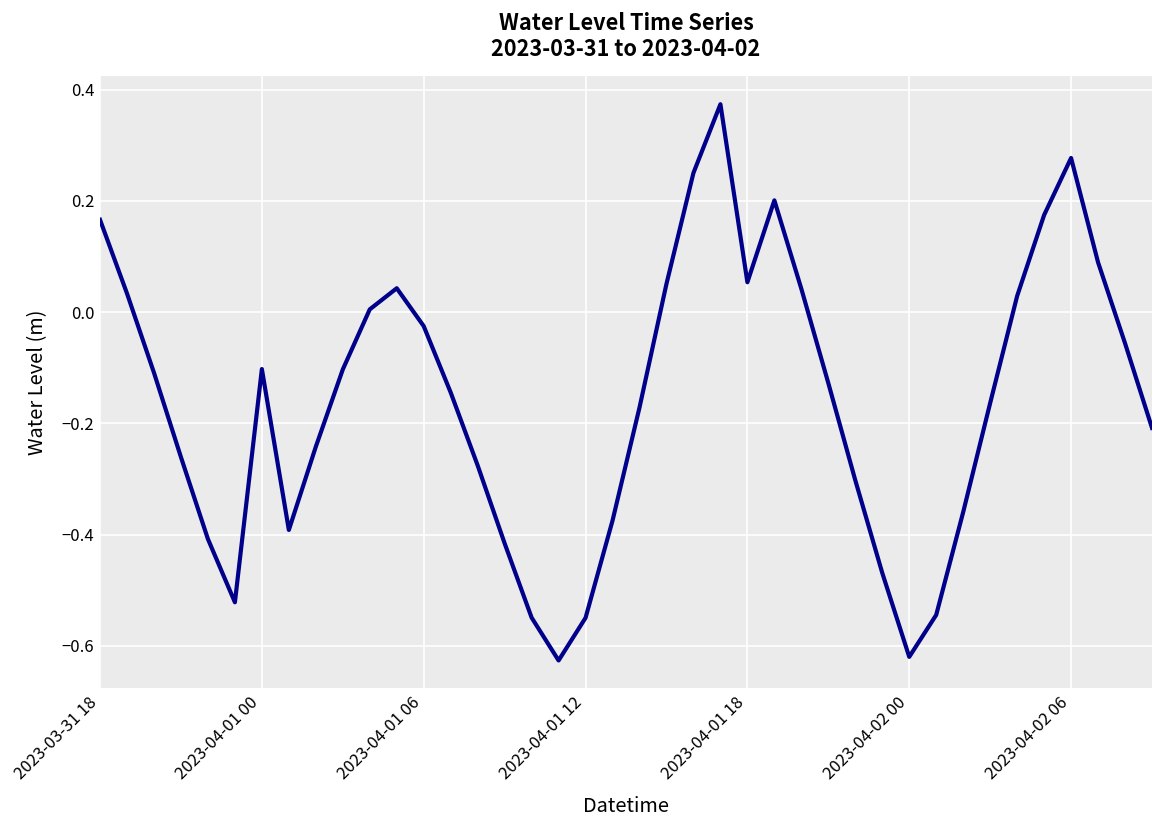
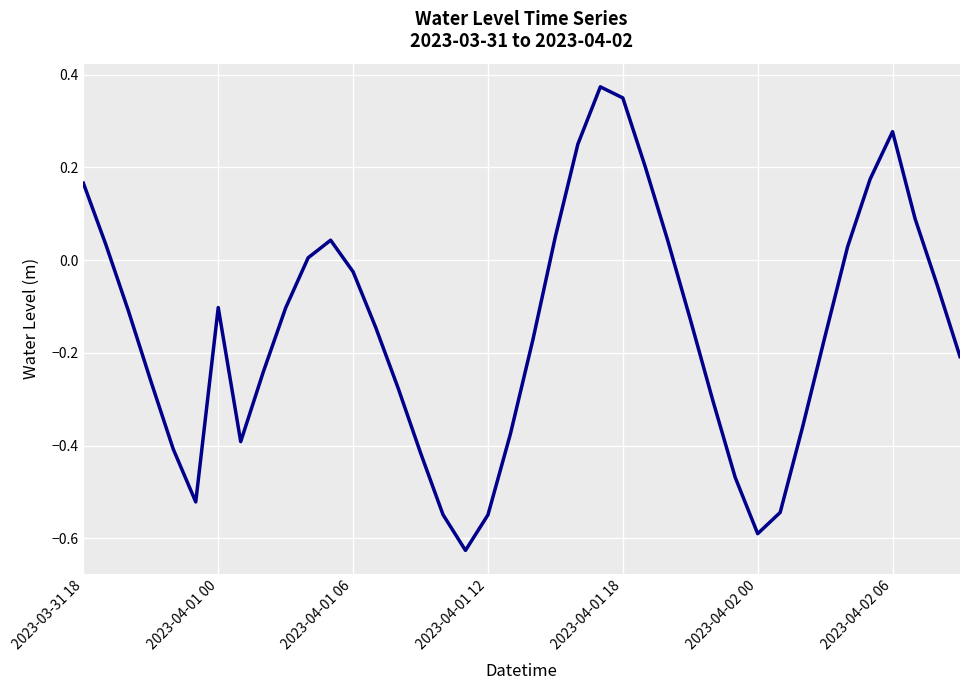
2023-04-01 18: 0.05 -> 0.35
2023-04-02 00: -0.62 -> -0.59
